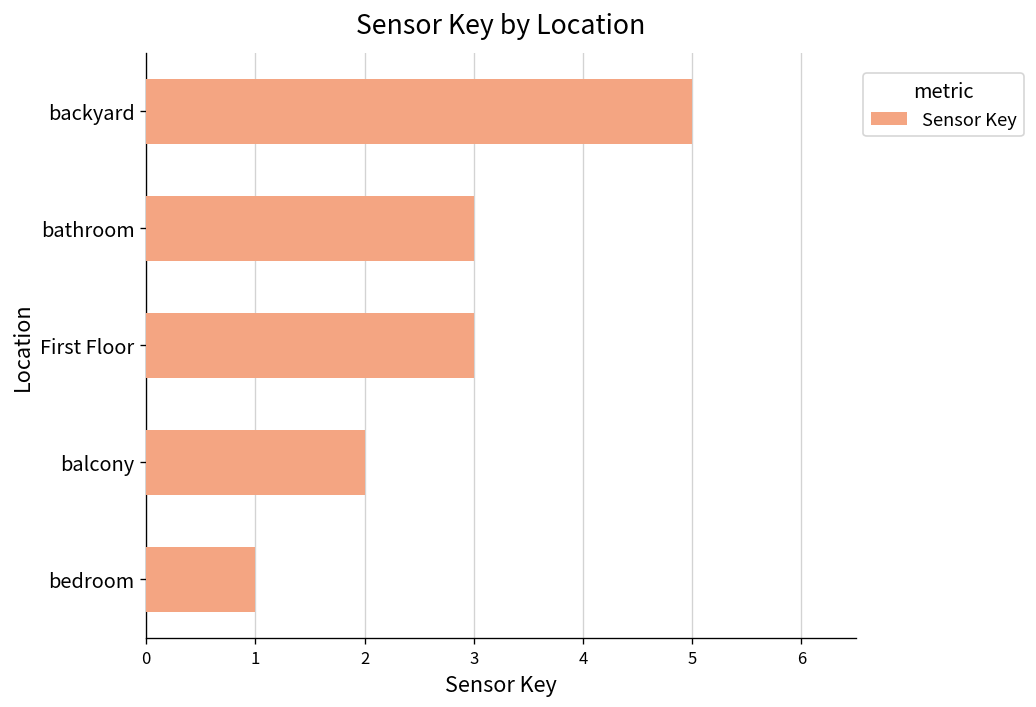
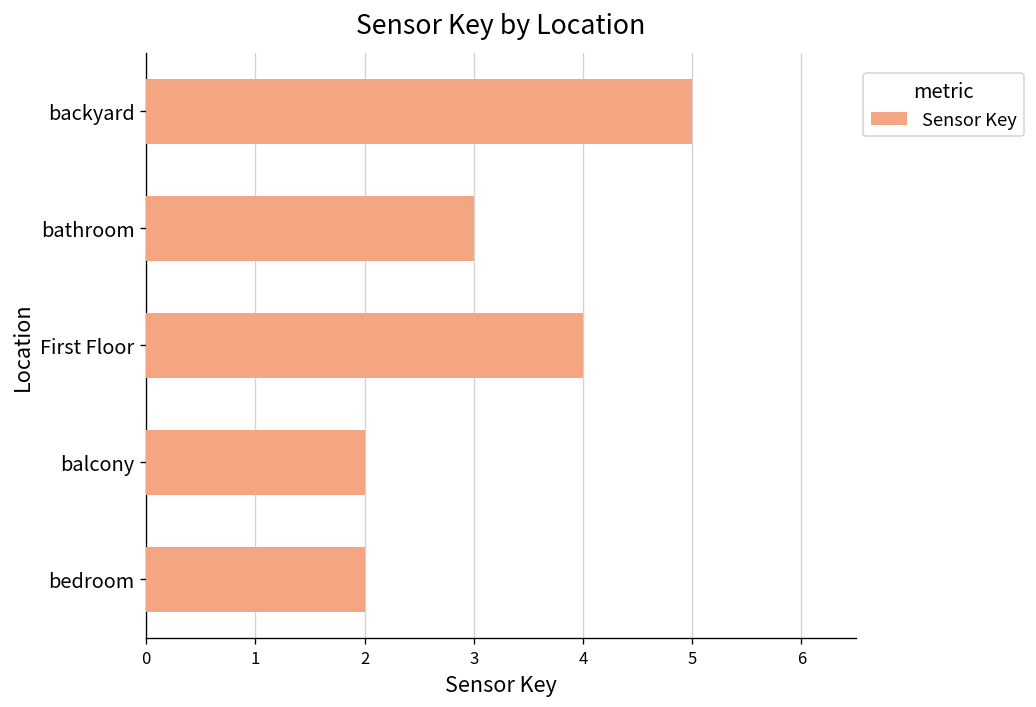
First Floor: 3 -> 4
bedroom: 1 -> 2
